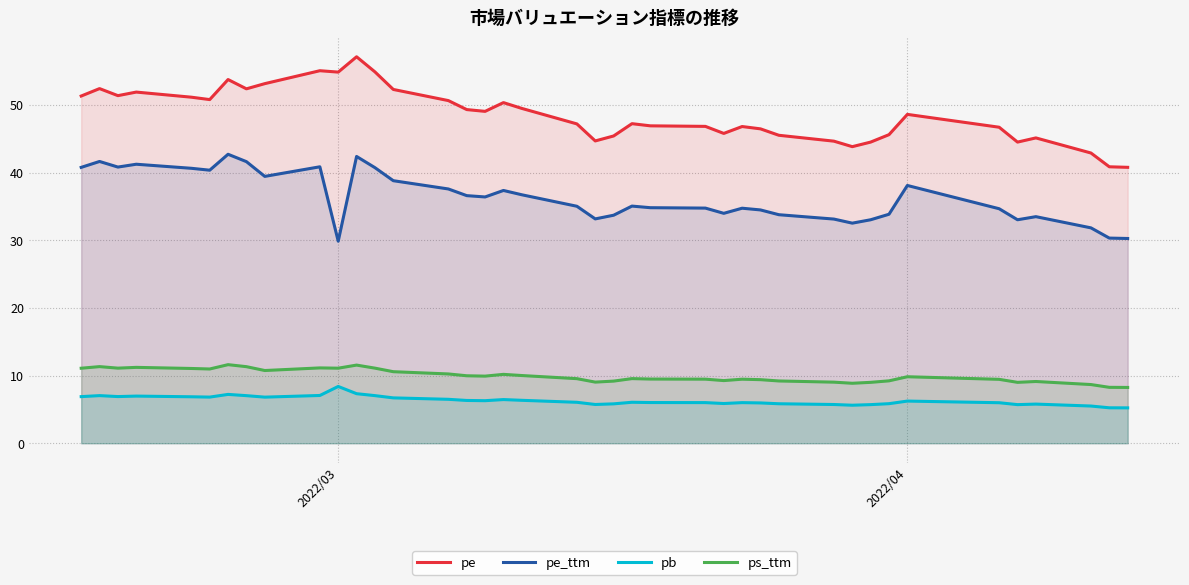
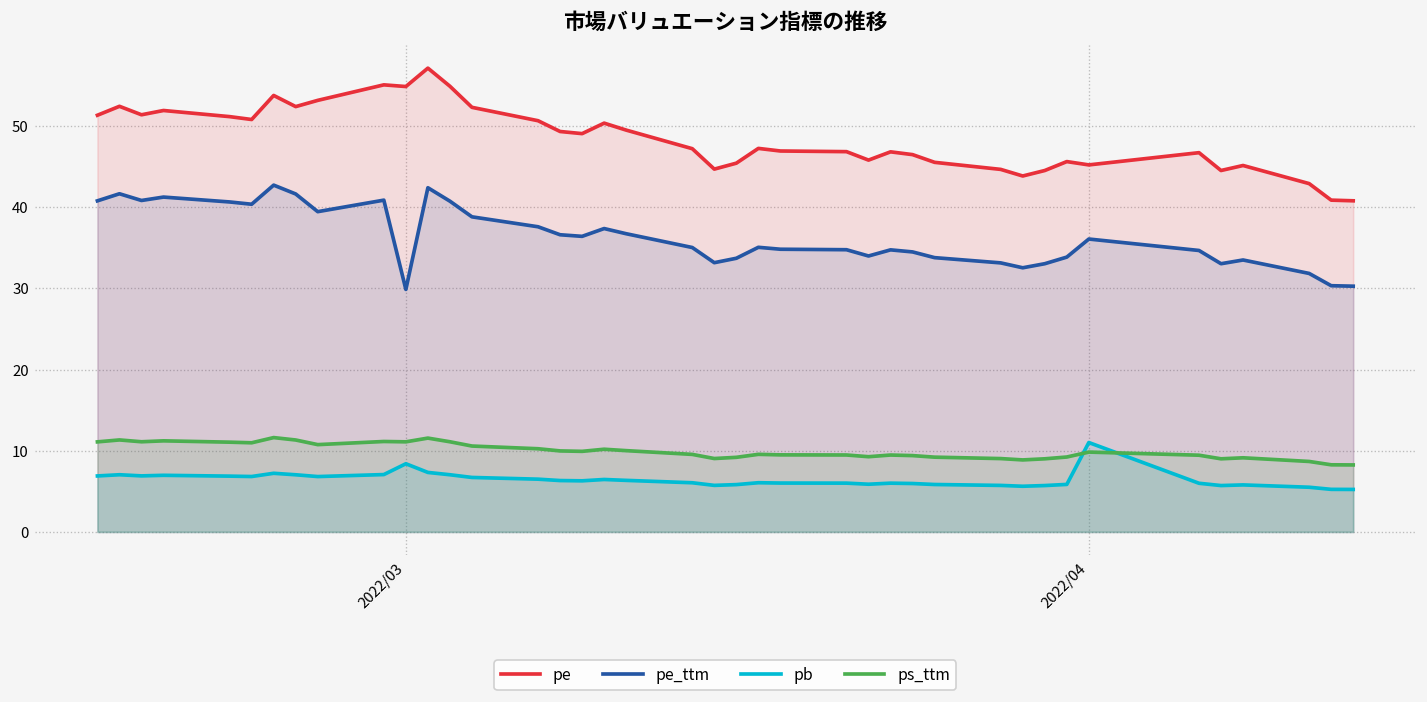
pe, 2022/04: 49 -> 45
pe_ttm, 2022/04: 38 -> 36
pb, 2022/04: 6 -> 11
